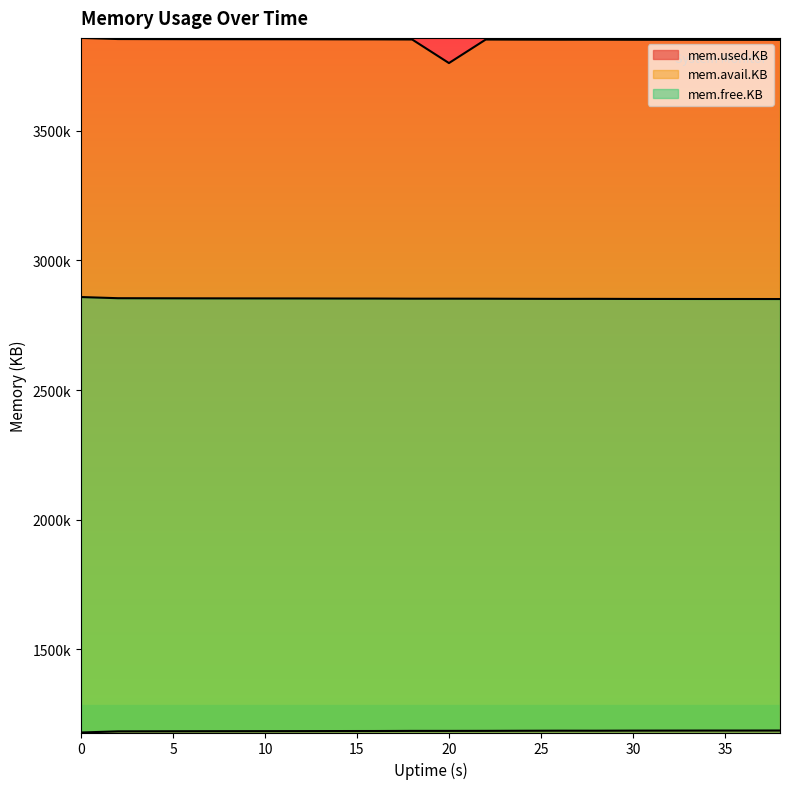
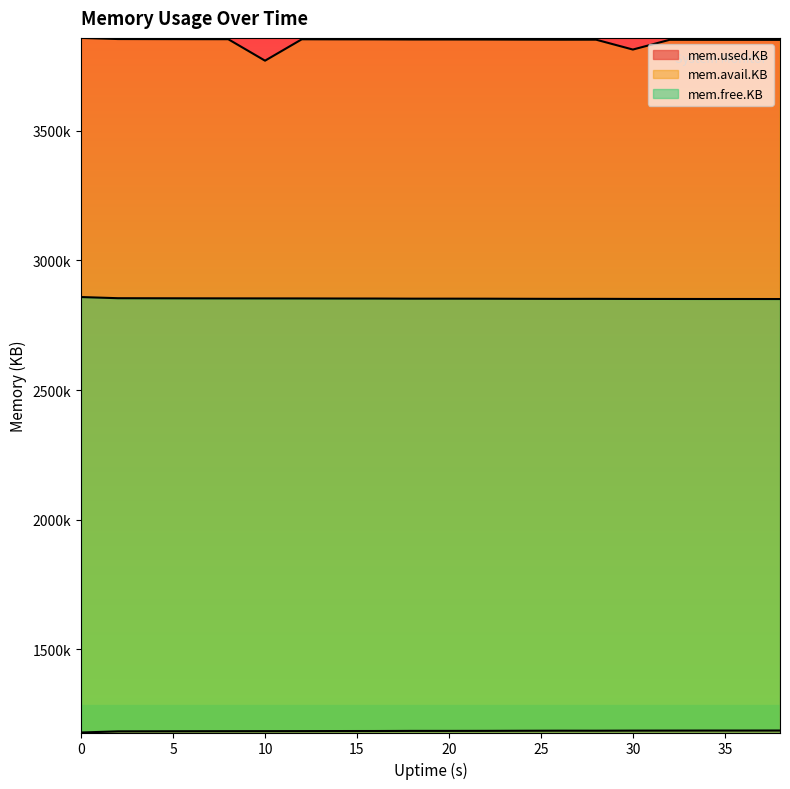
mem.avail.KB, 10: 3850000 -> 3770000
mem.avail.KB, 20: 3760000 -> 3850000
mem.avail.KB, 30: 3850000 -> 3810000
